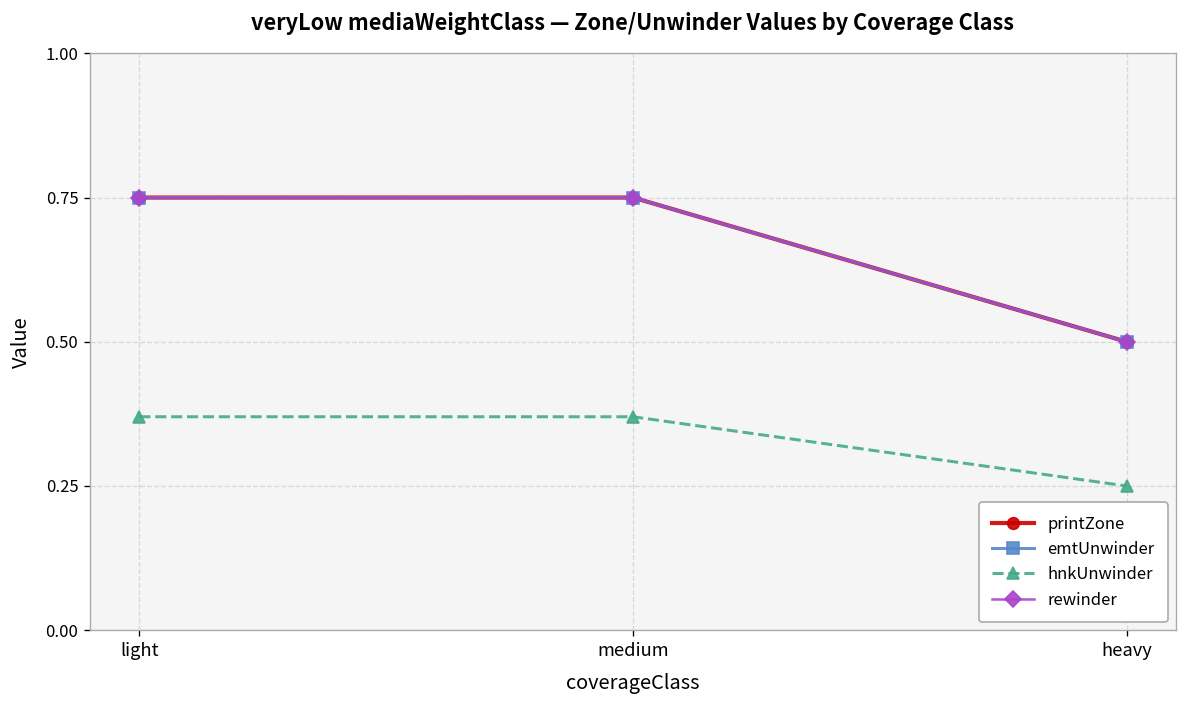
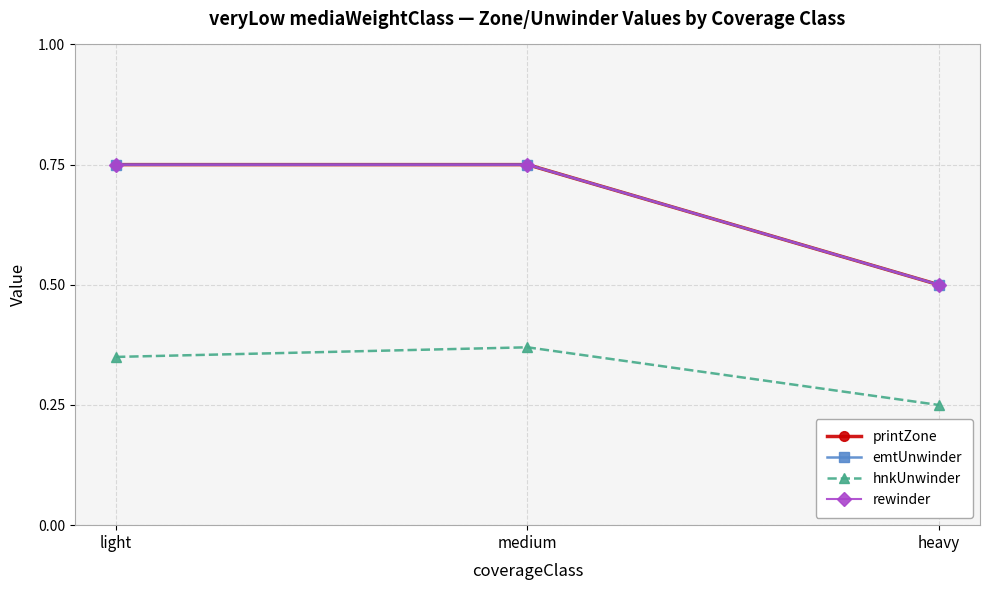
hnkUnwinder, light: 0.37 -> 0.35
